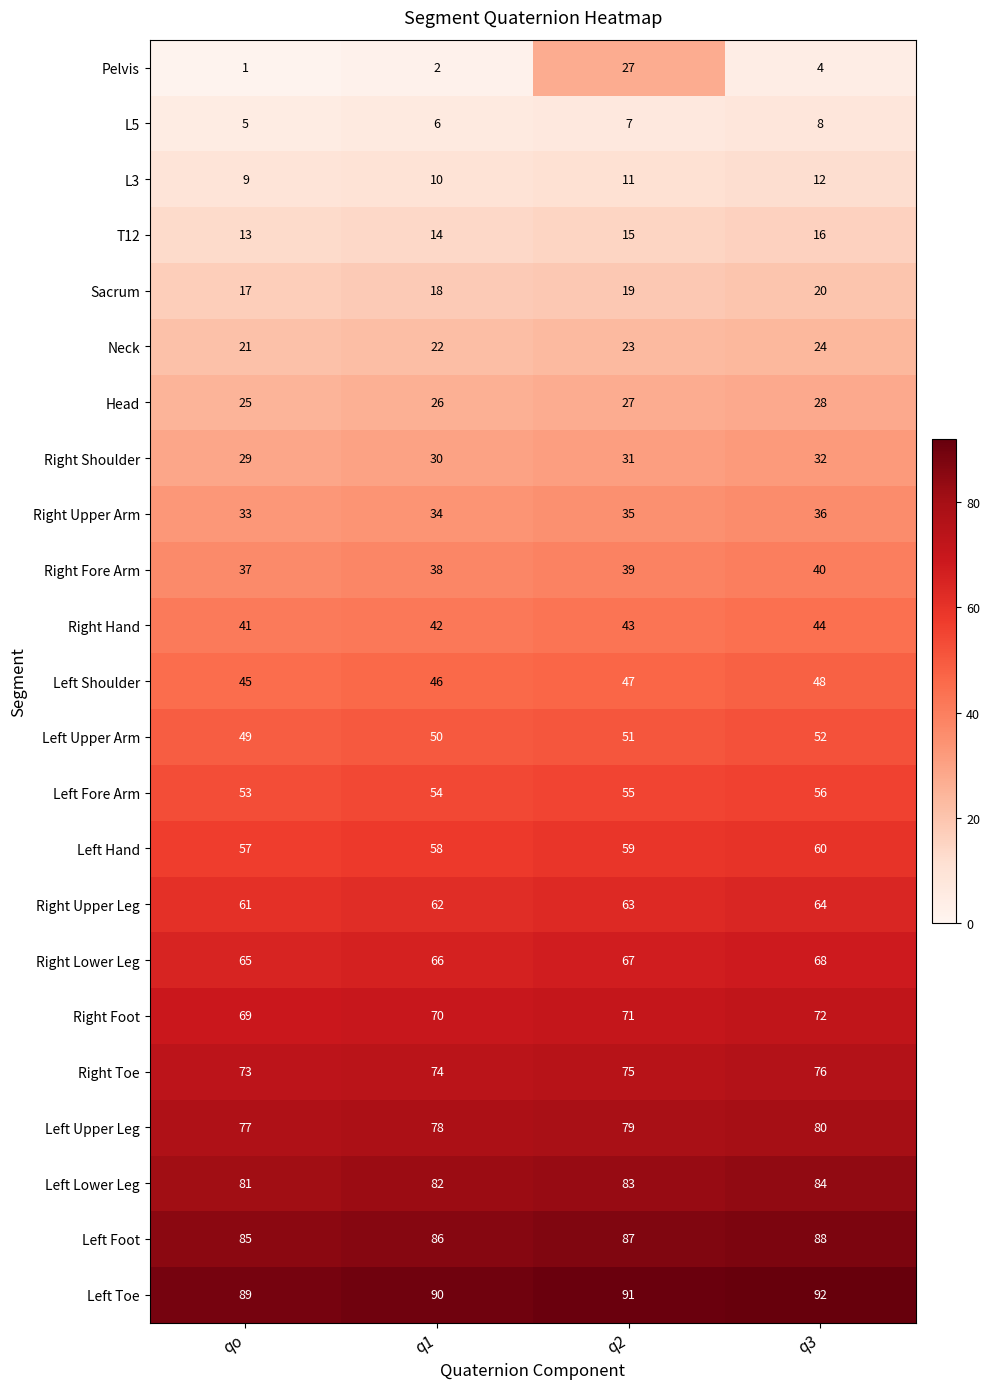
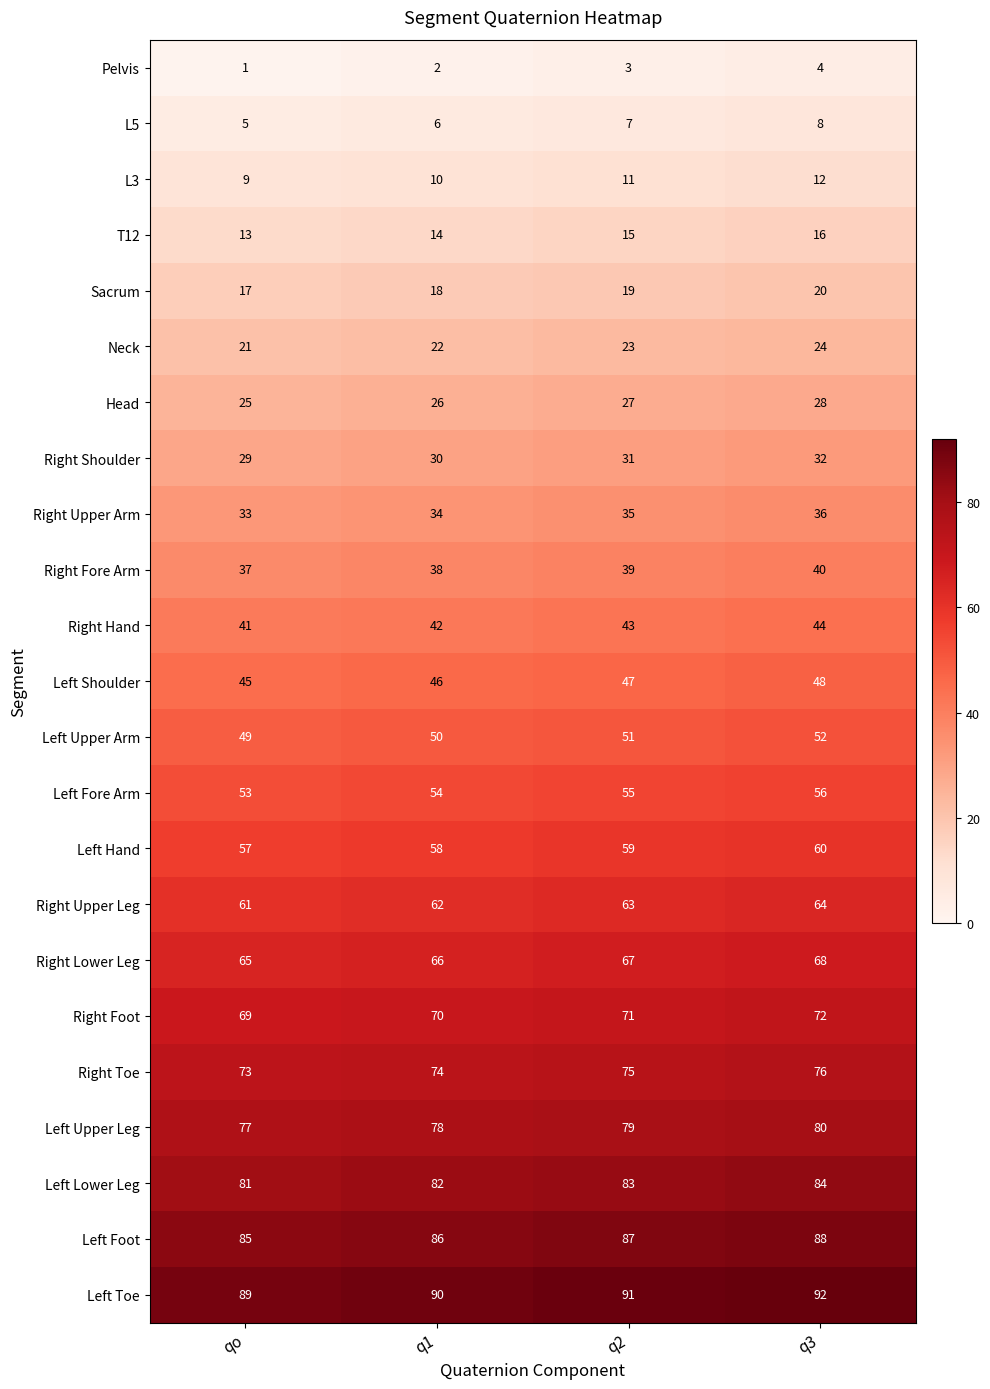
Pelvis, q2: 27 -> 3
